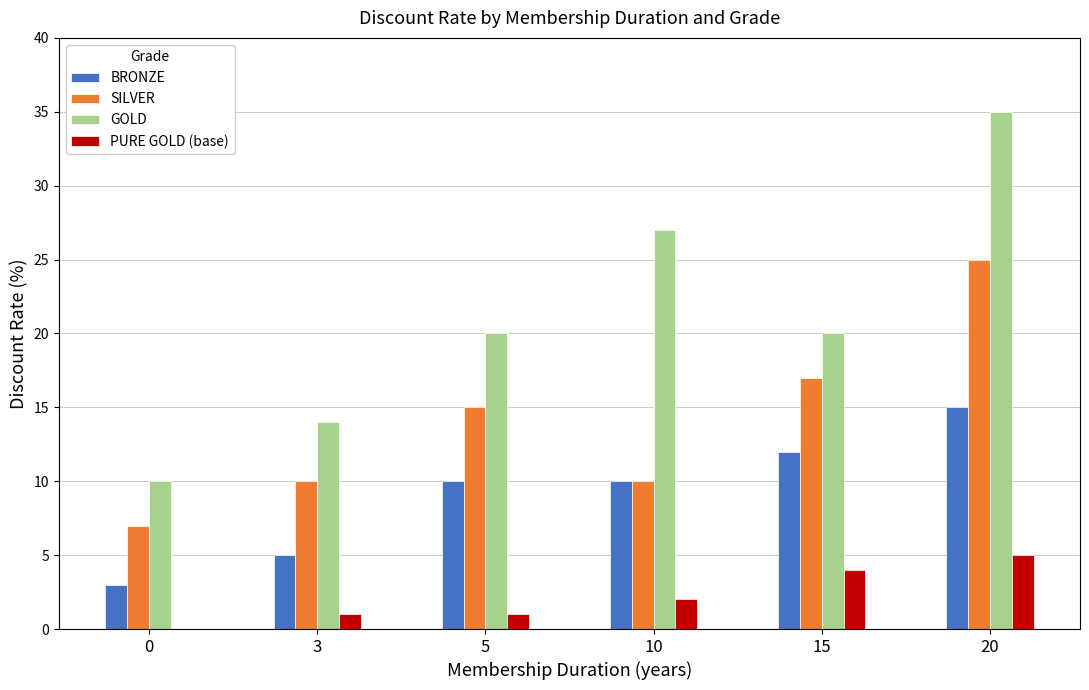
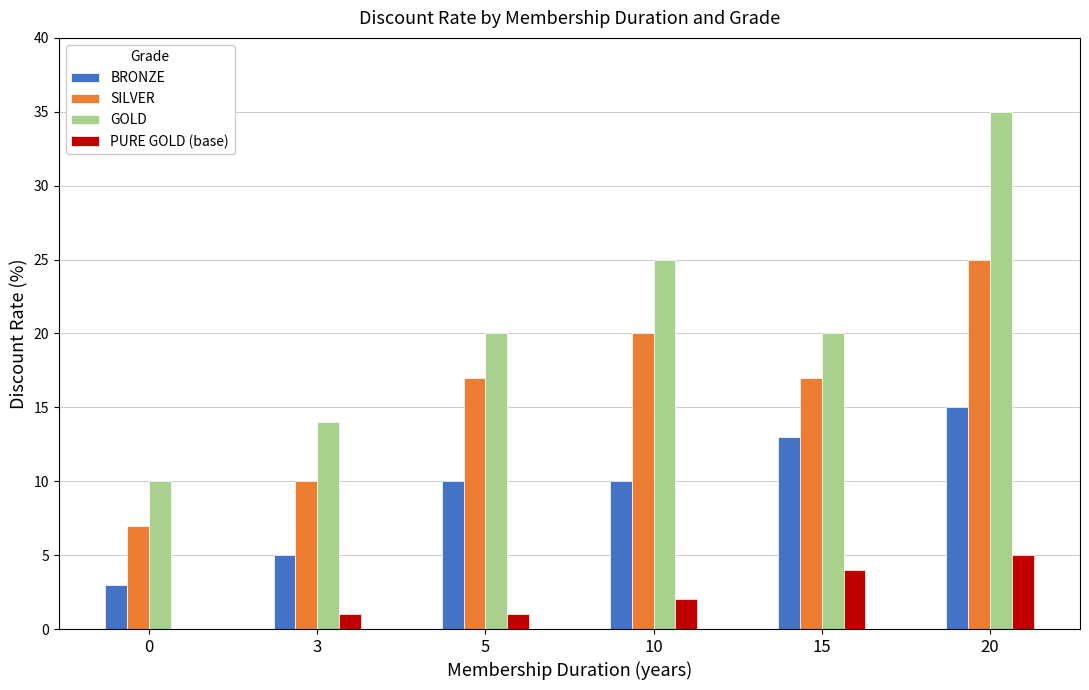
SILVER, 5: 15.0 -> 17.0
SILVER, 10: 10.0 -> 20.0
GOLD, 10: 27.0 -> 25.0
BRONZE, 15: 12.0 -> 13.0
